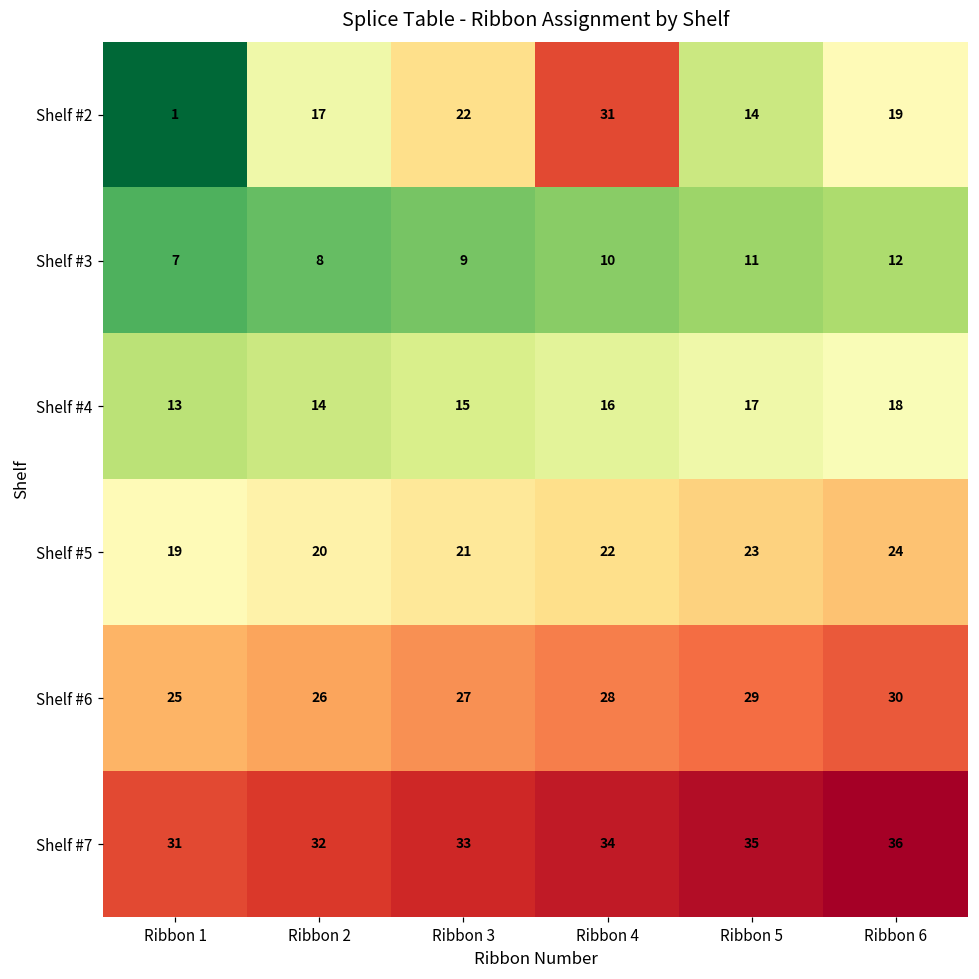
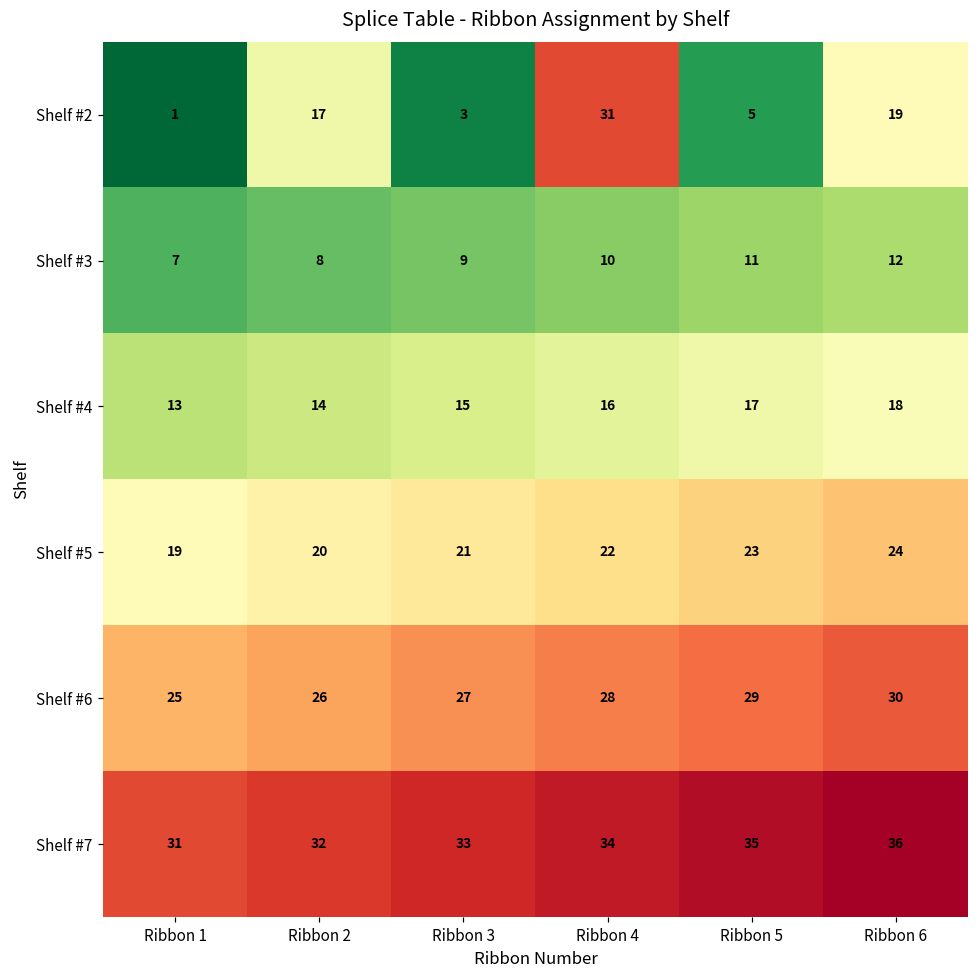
Shelf #2, Ribbon 3: 22 -> 3
Shelf #2, Ribbon 5: 14 -> 5
